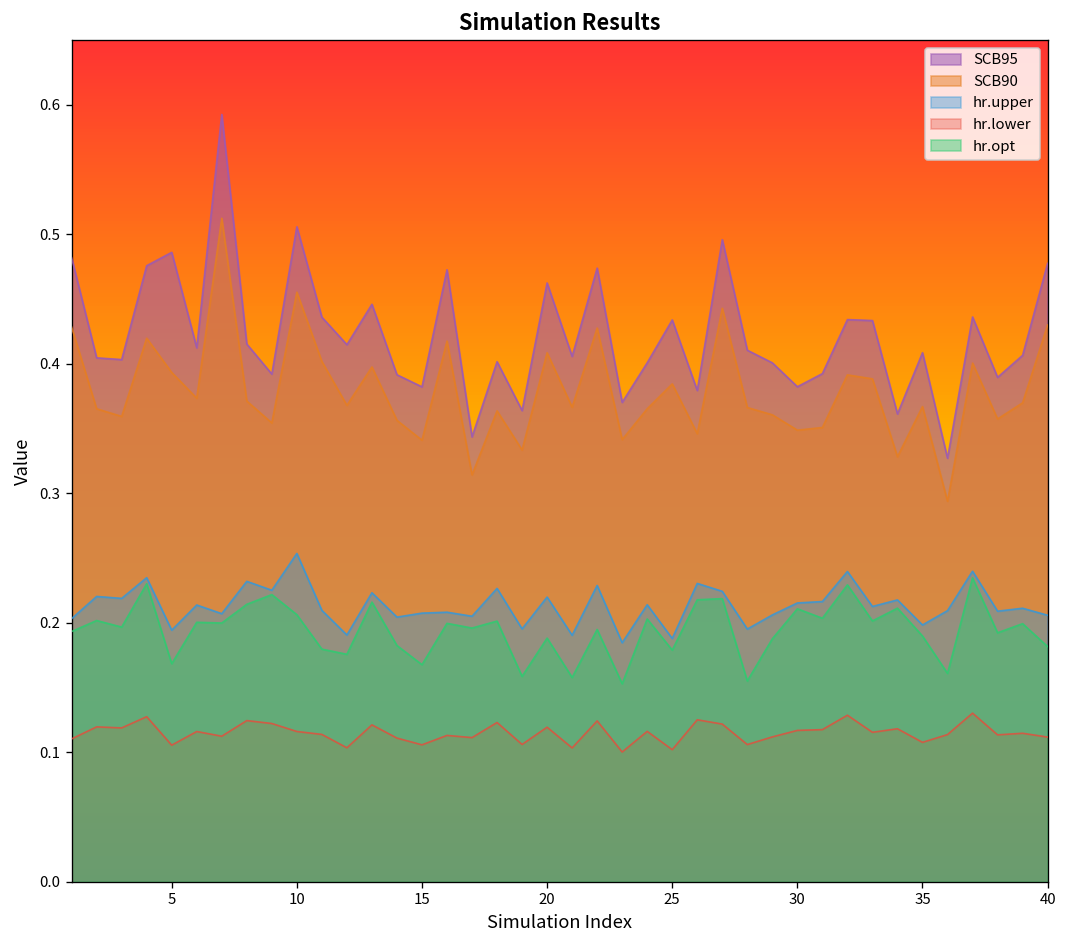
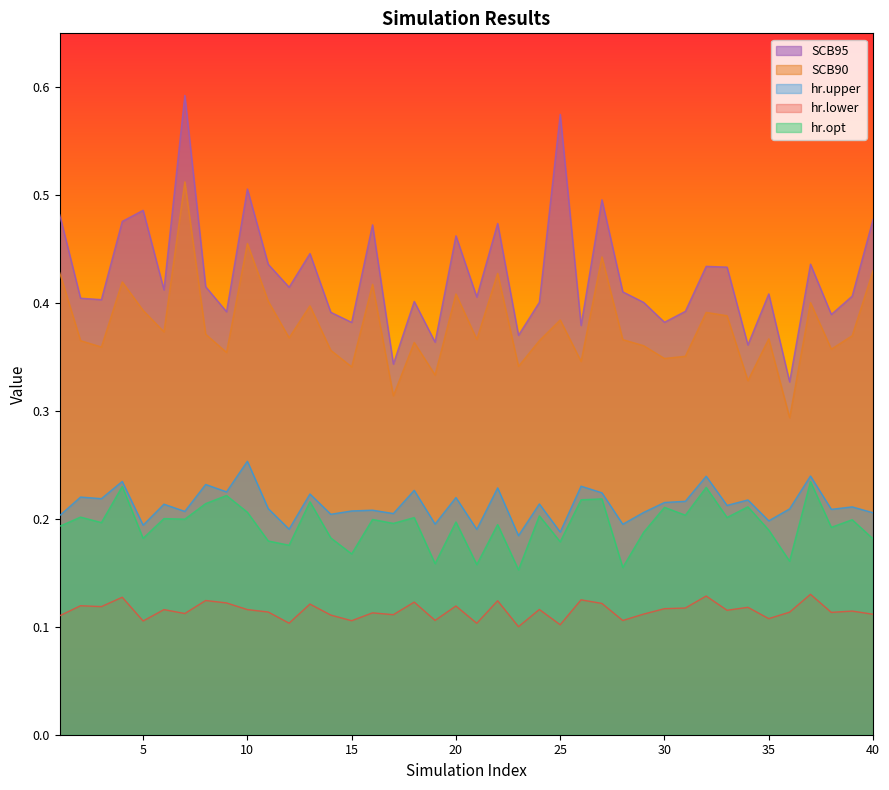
hr.opt, 5: 0.168 -> 0.182
hr.opt, 20: 0.188 -> 0.197
SCB95, 25: 0.434 -> 0.575
